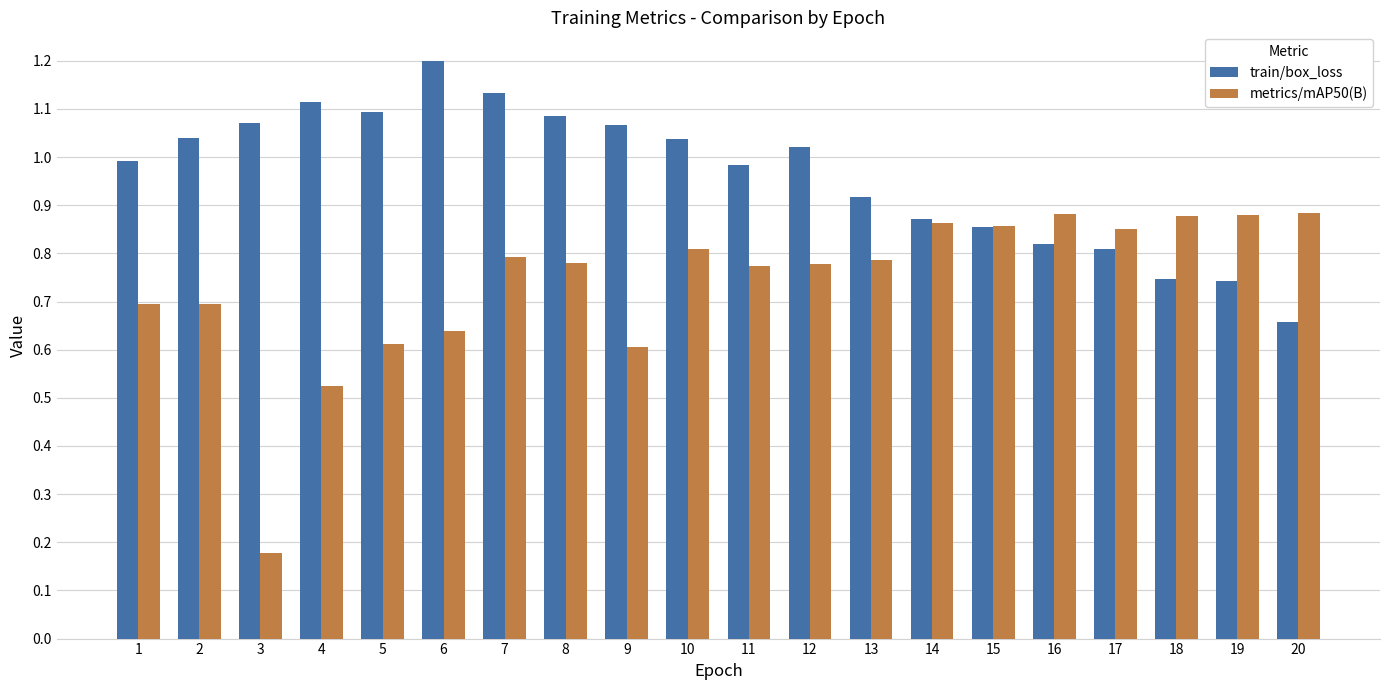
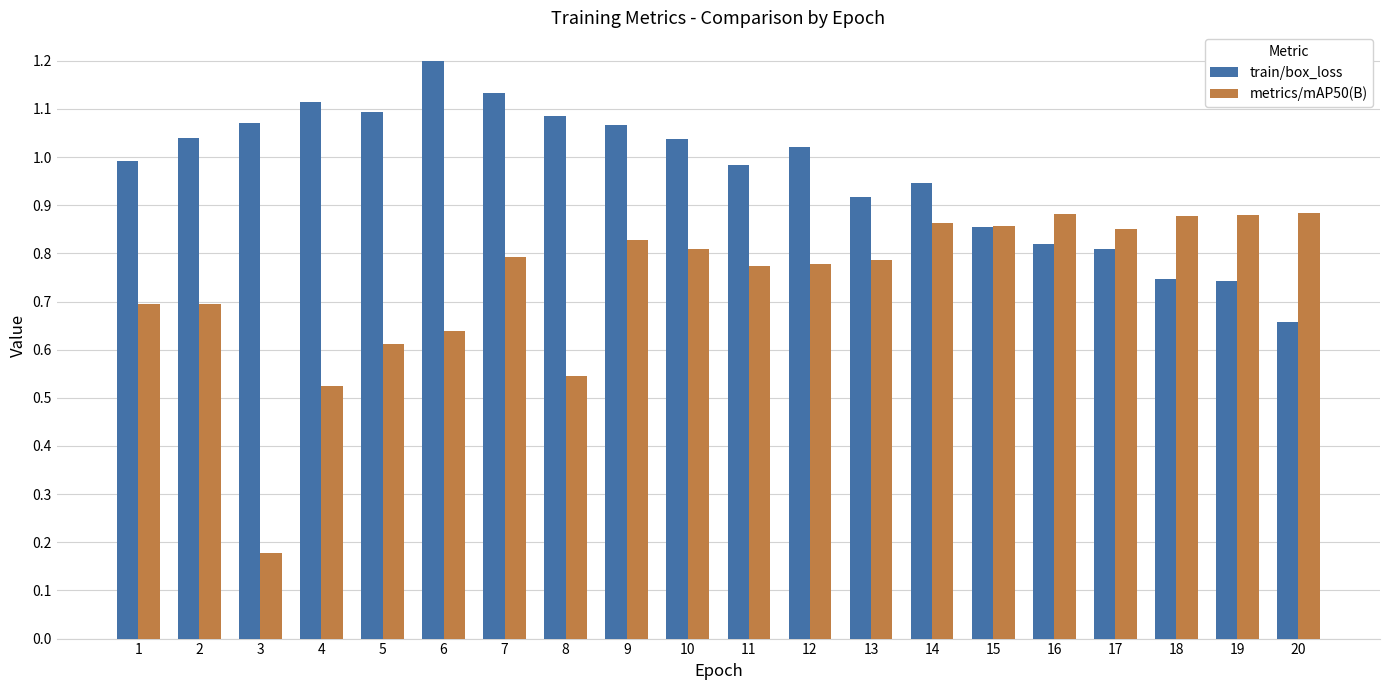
metrics/mAP50(B), 8: 0.78 -> 0.55
metrics/mAP50(B), 9: 0.61 -> 0.83
train/box_loss, 14: 0.87 -> 0.95
